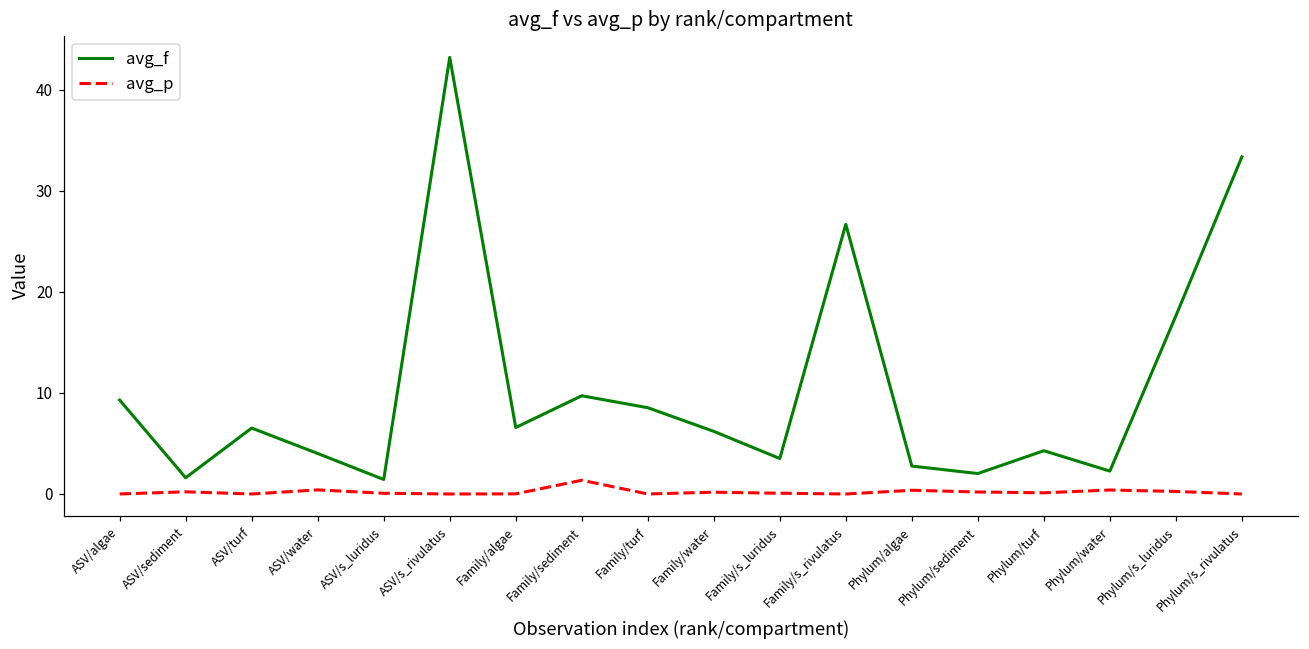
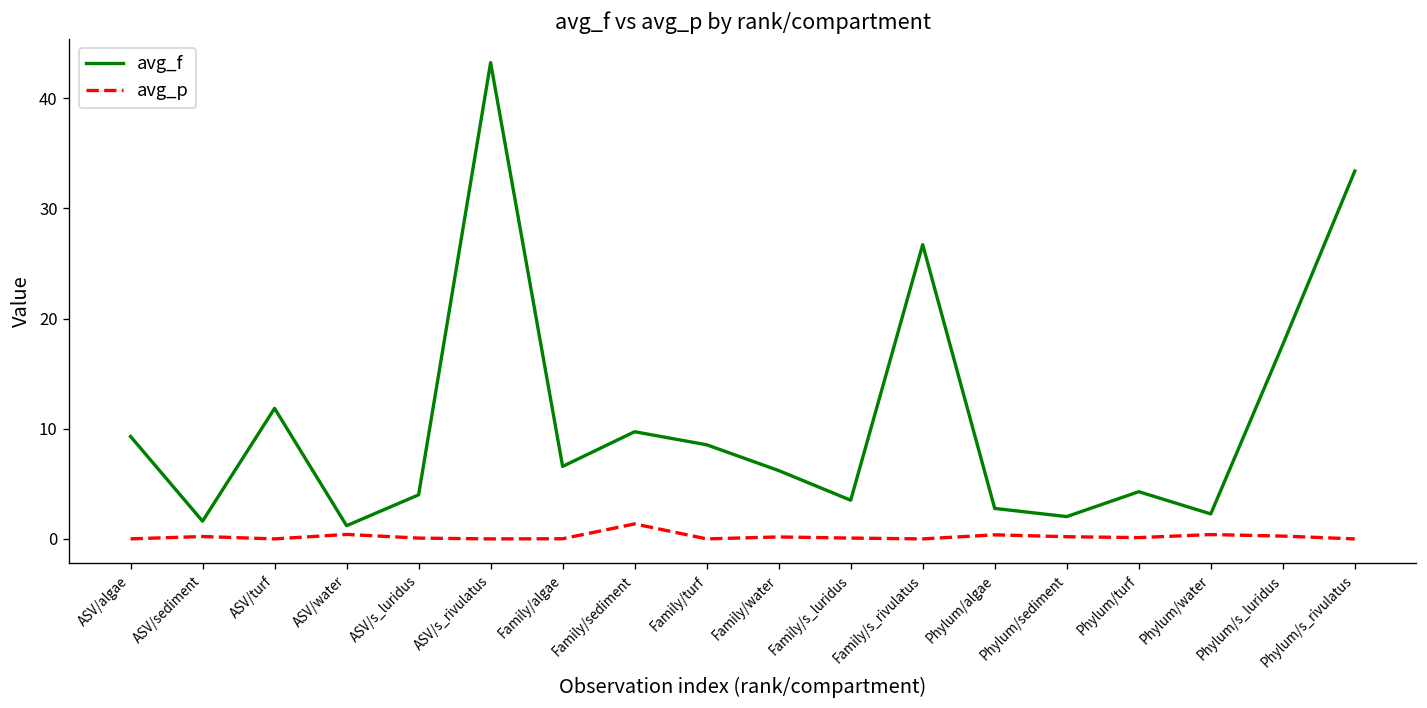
avg_f, ASV/turf: 7 -> 12
avg_f, ASV/water: 4 -> 1
avg_f, ASV/s_luridus: 1 -> 4
